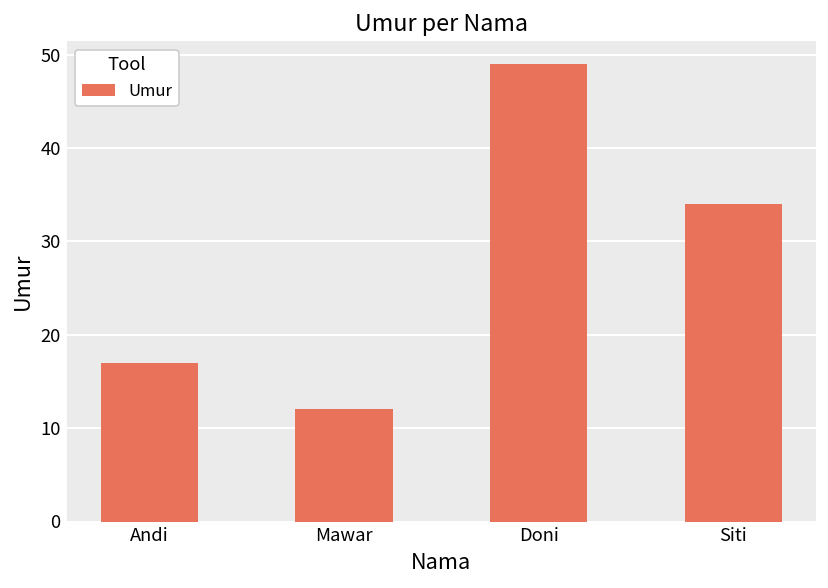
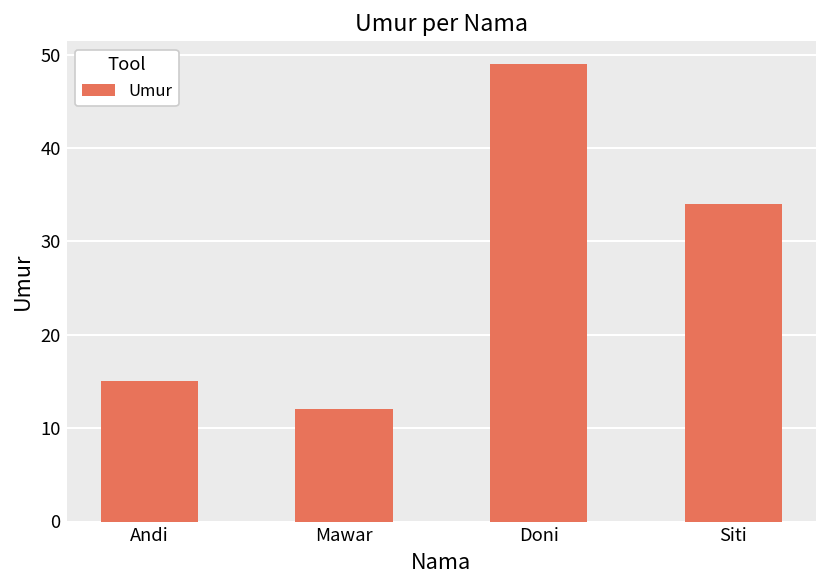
Andi: 17 -> 15
